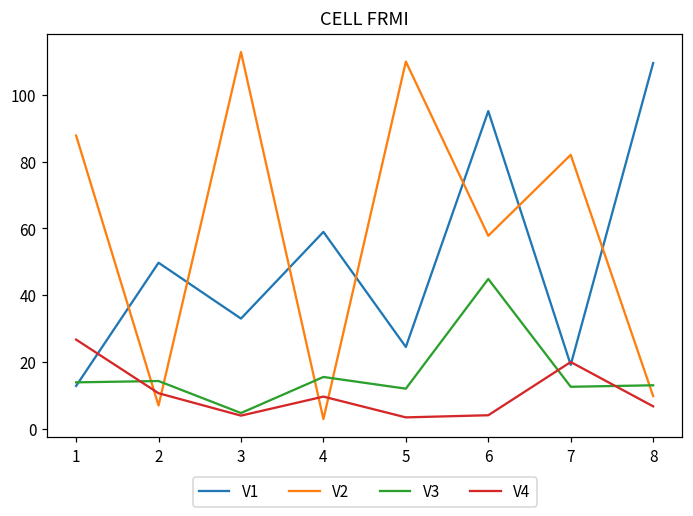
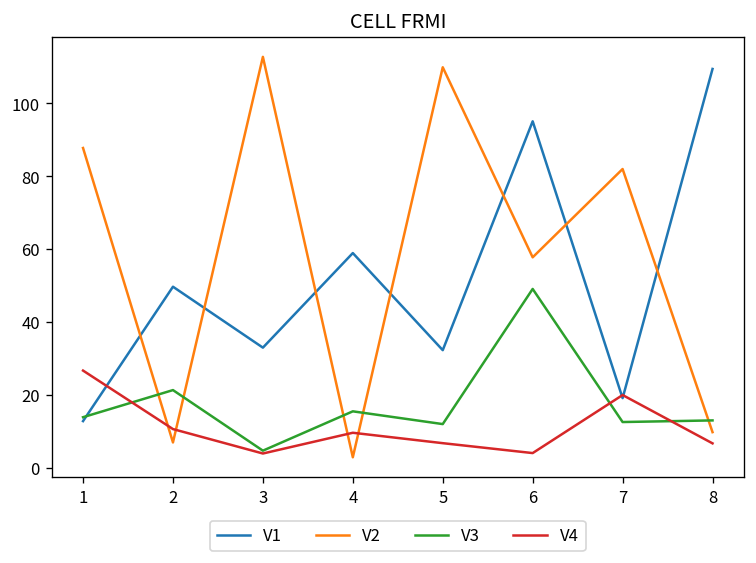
V3, 2: 14 -> 21
V1, 5: 24 -> 32
V4, 5: 3 -> 7
V3, 6: 45 -> 49
